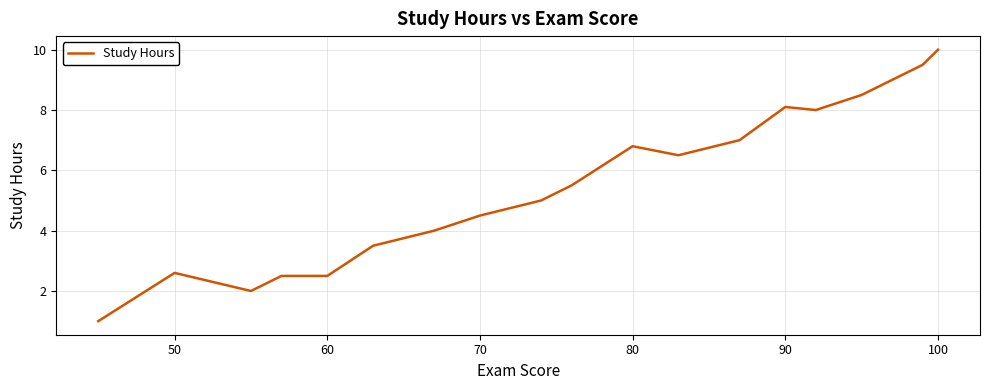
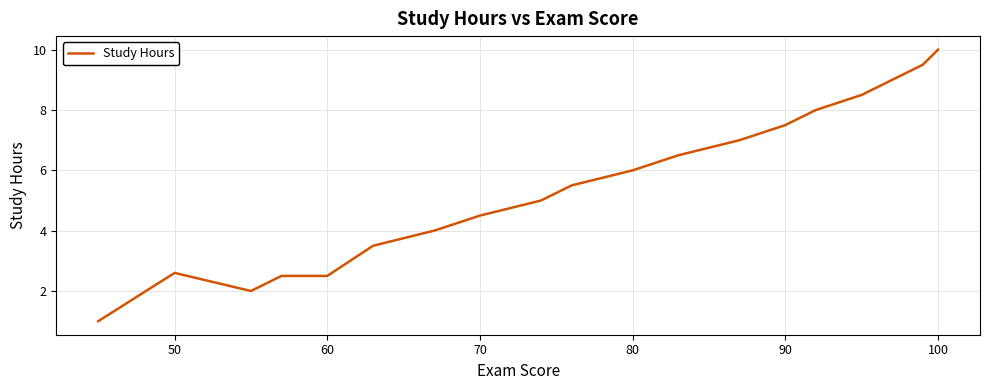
80: 6.8 -> 6.0
90: 8.1 -> 7.5
